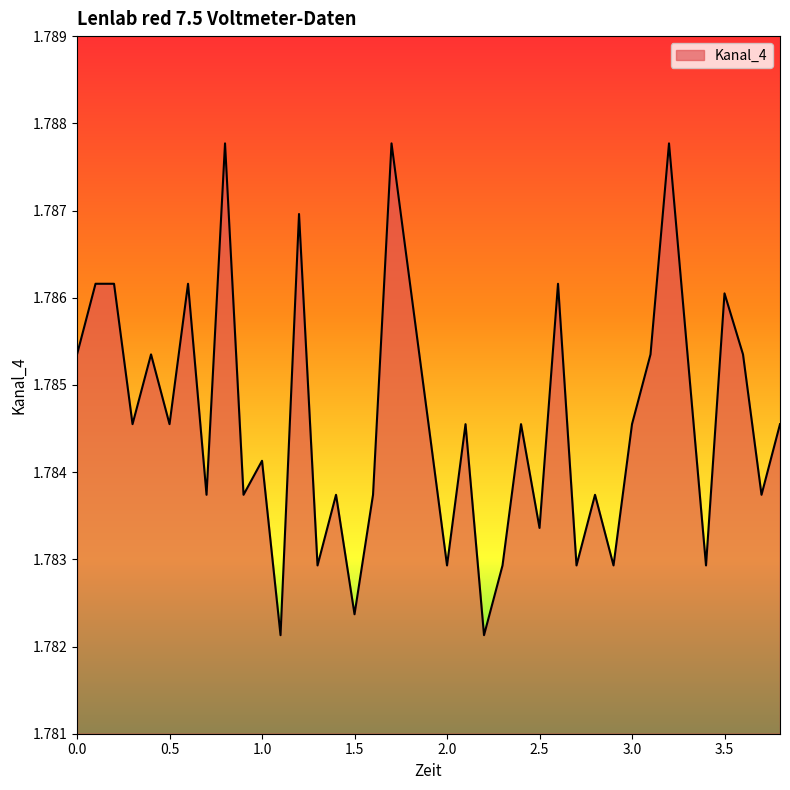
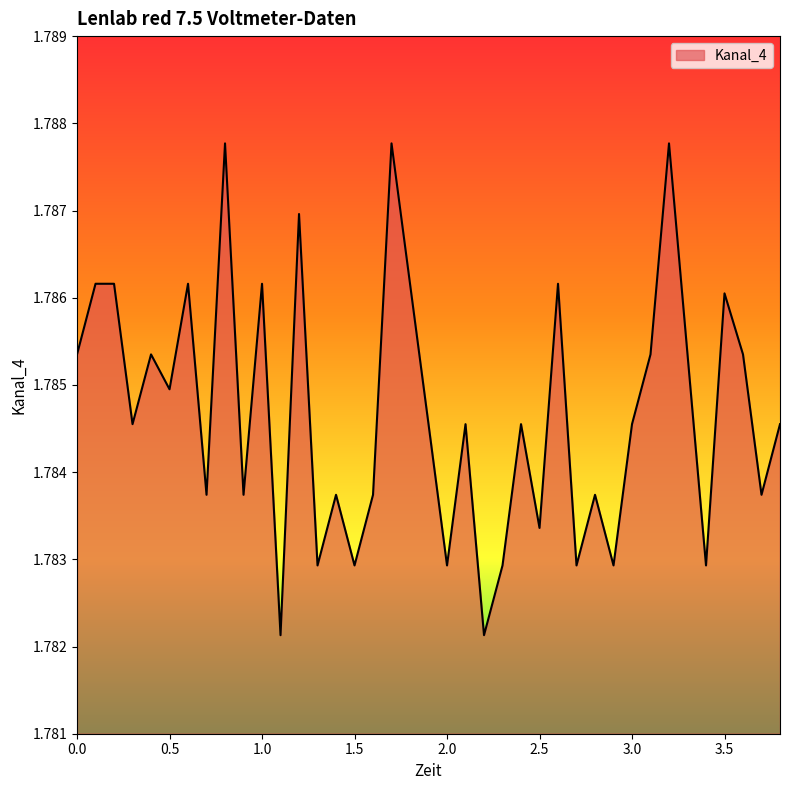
0.5: 1.7846 -> 1.7850
1.0: 1.7841 -> 1.7862
1.5: 1.7824 -> 1.7829
